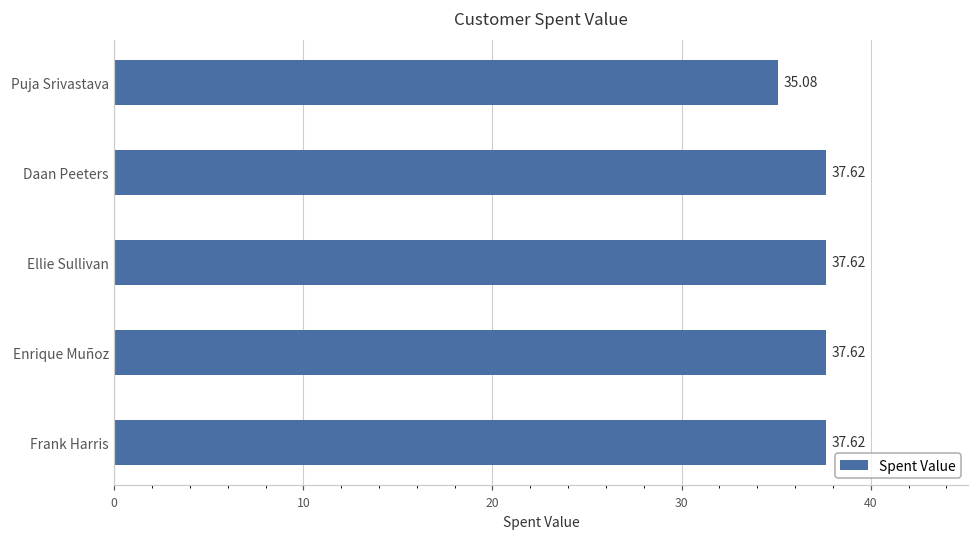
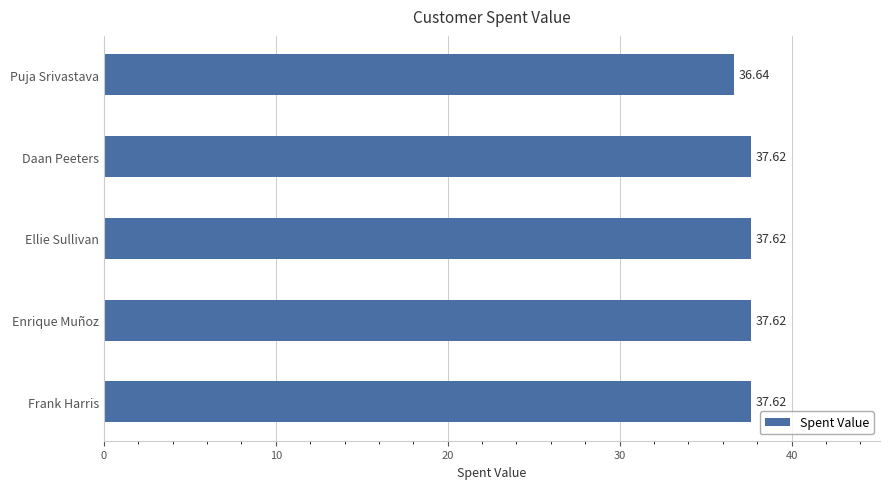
Puja Srivastava: 35.08 -> 36.64
